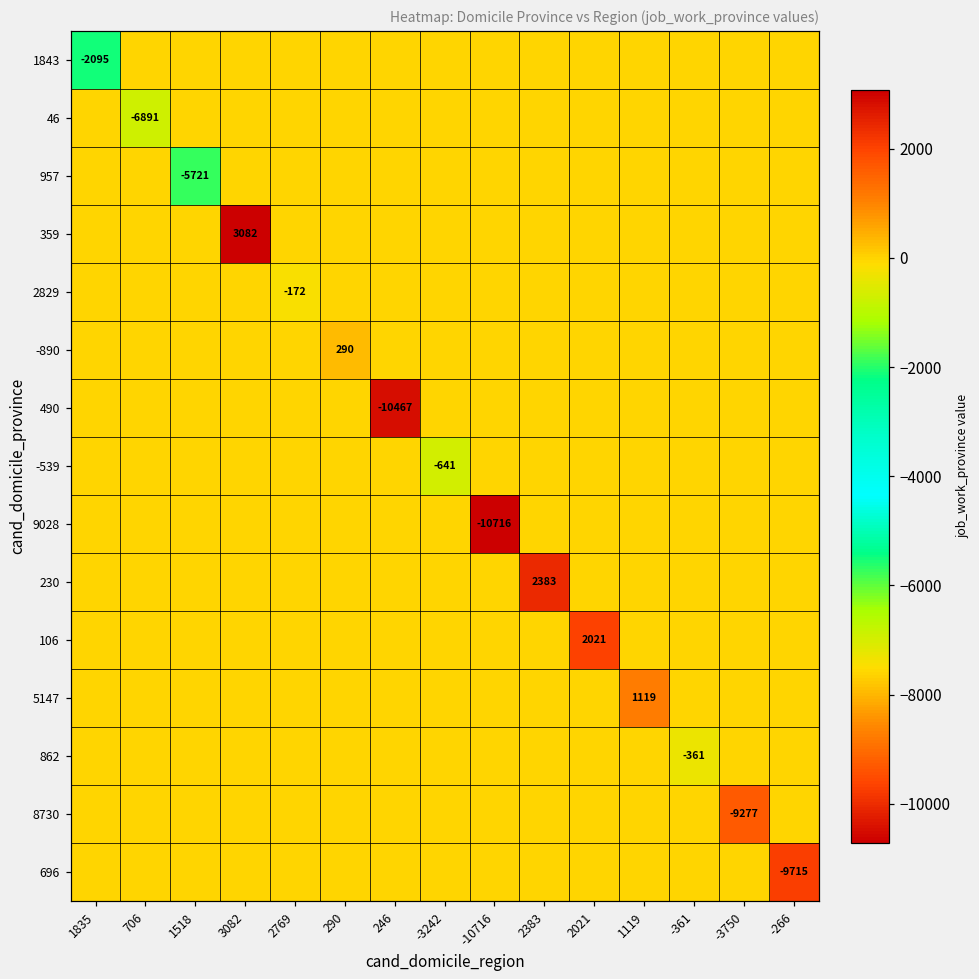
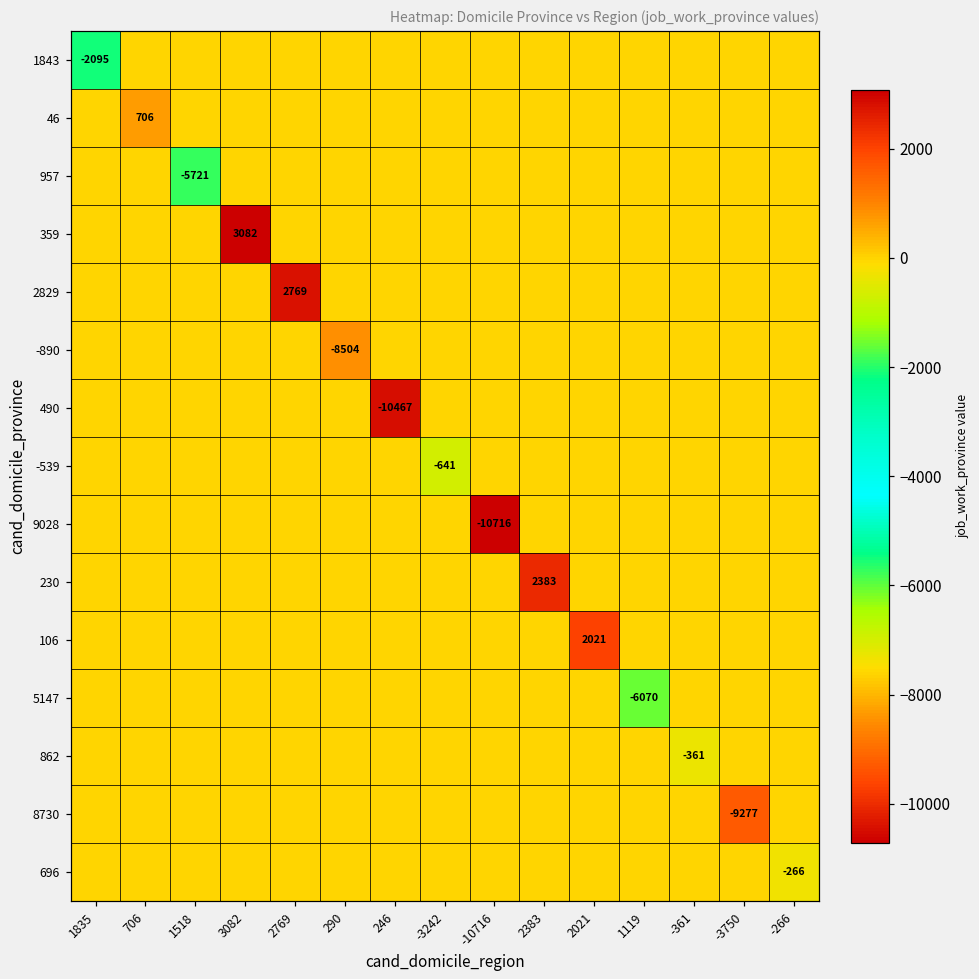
46, 706: -6891 -> 706
2829, 2769: -172 -> 2769
-890, 290: 290 -> -8504
5147, 1119: 1119 -> -6070
696, -266: -9715 -> -266
